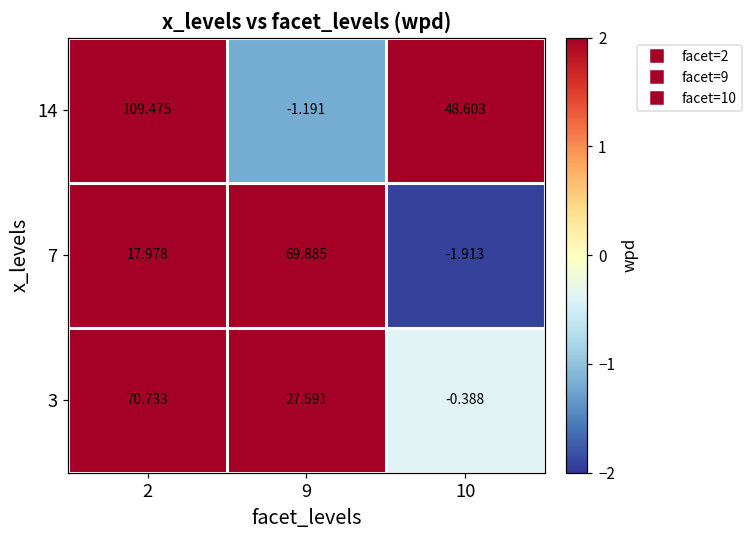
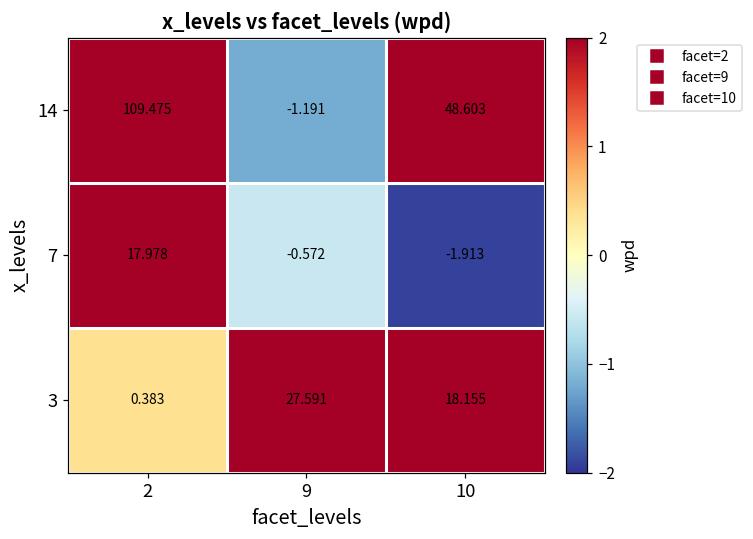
7, 9: 69.885 -> -0.572
3, 2: 70.733 -> 0.383
3, 10: -0.388 -> 18.155
